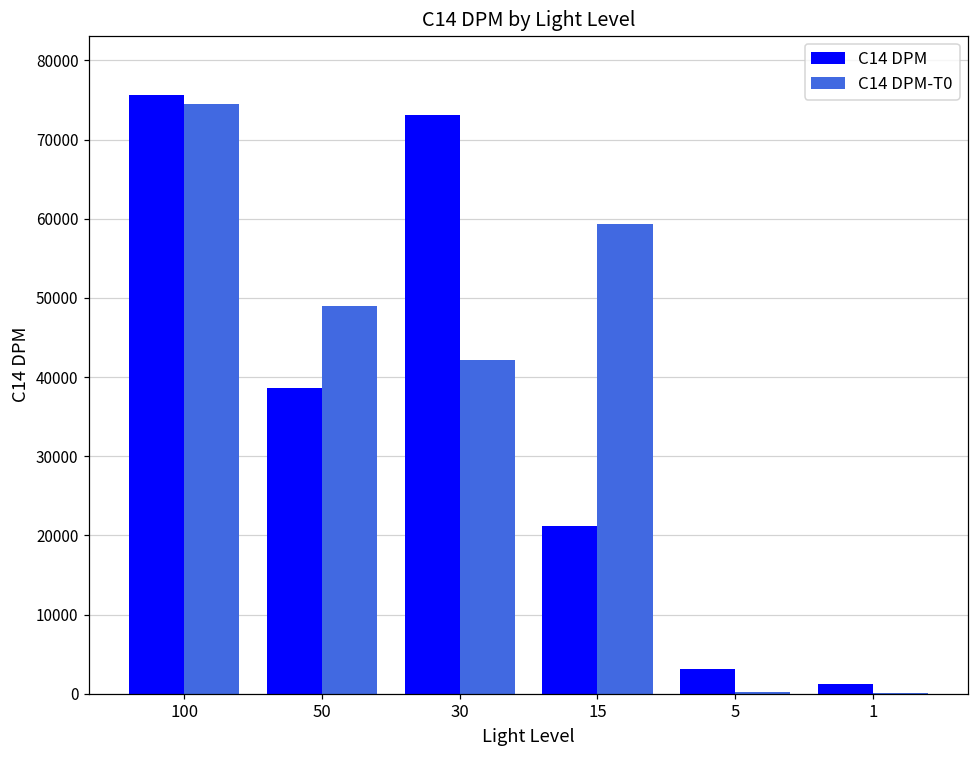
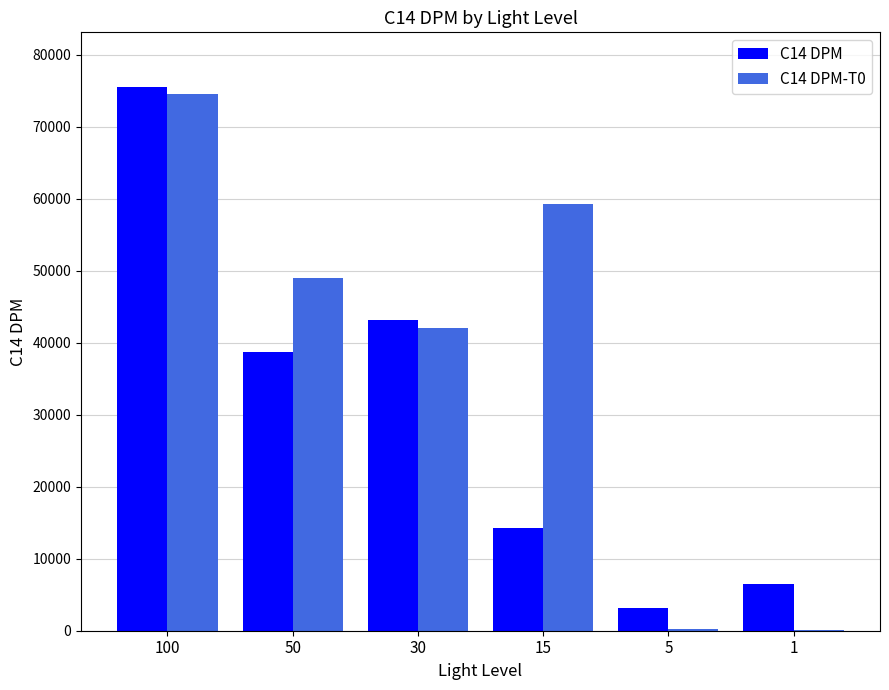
C14 DPM, 30: 73000 -> 43000
C14 DPM, 15: 21000 -> 14000
C14 DPM, 1: 1000 -> 7000
